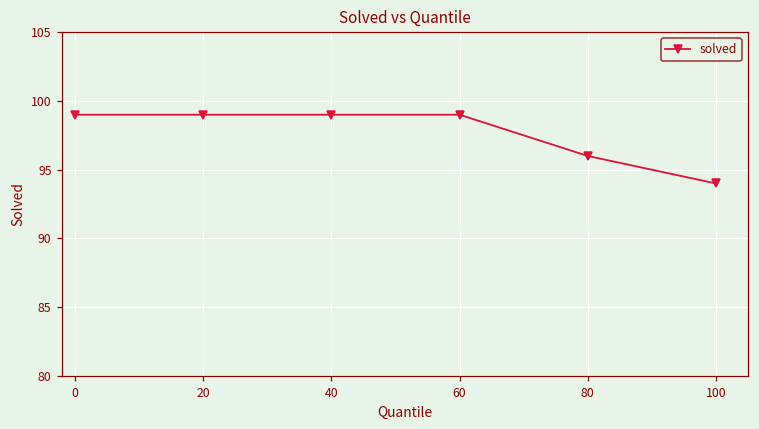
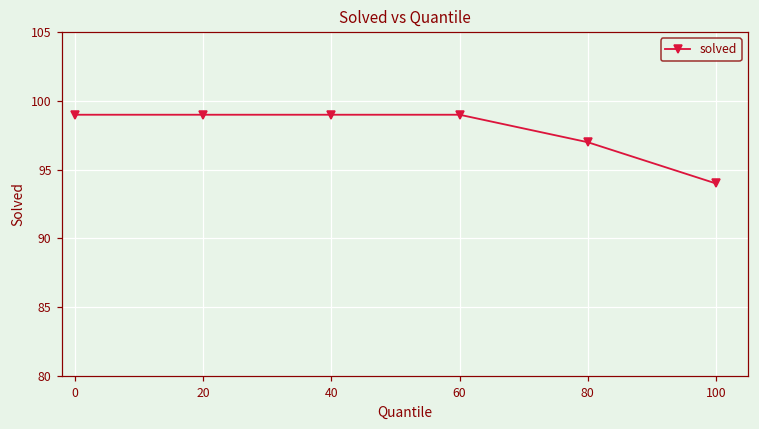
80: 96 -> 97
